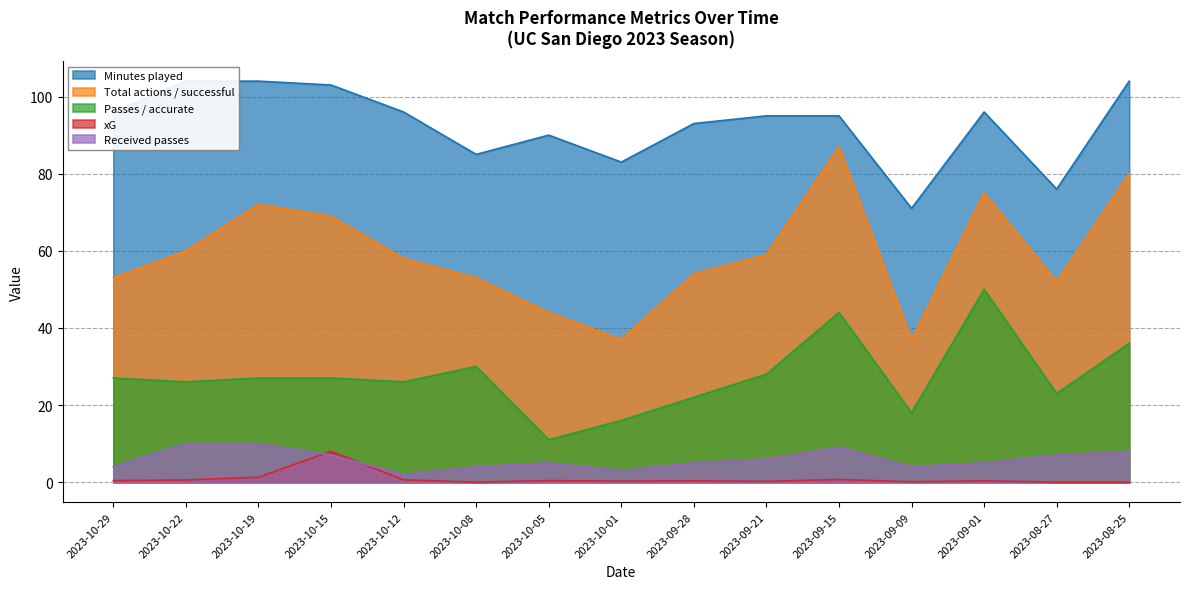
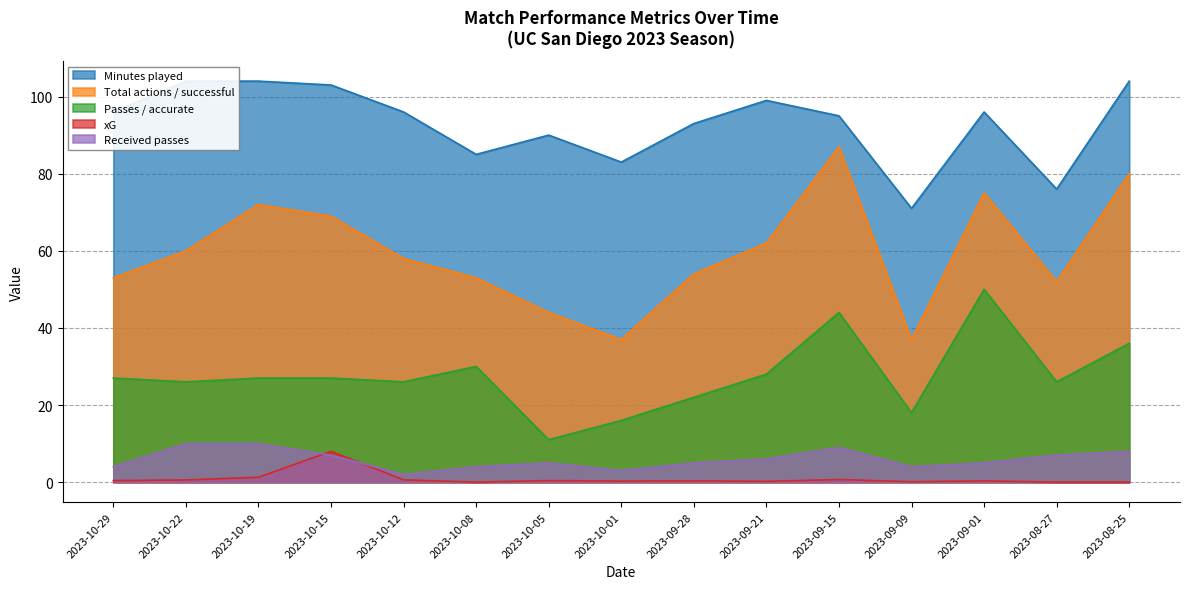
Minutes played, 2023-09-21: 95 -> 99
Total actions / successful, 2023-09-21: 59 -> 62
Passes / accurate, 2023-08-27: 23 -> 26
